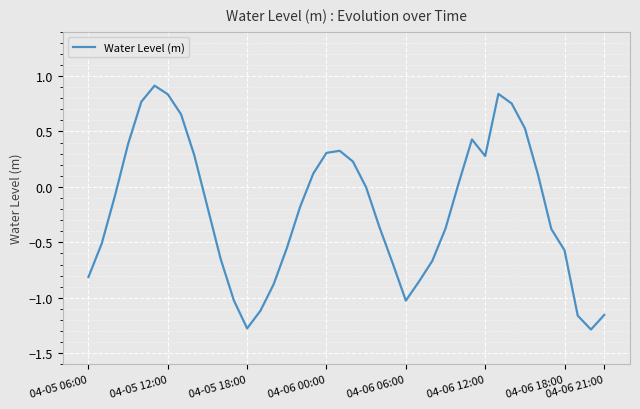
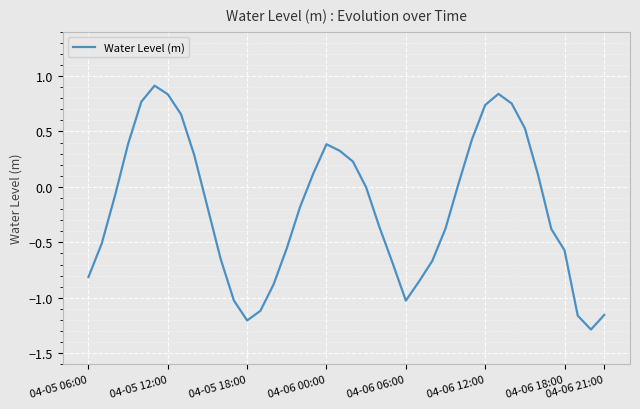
04-05 18:00: -1.28 -> -1.20
04-06 00:00: 0.31 -> 0.39
04-06 12:00: 0.28 -> 0.74
